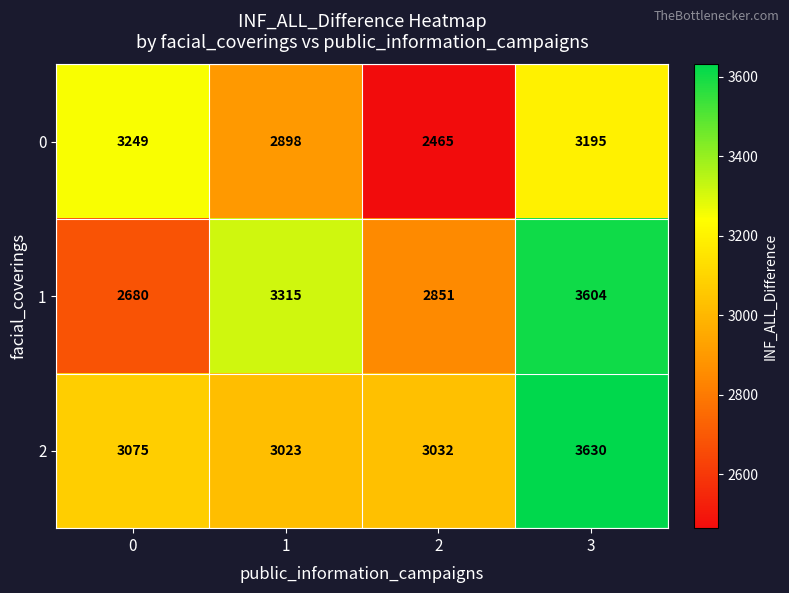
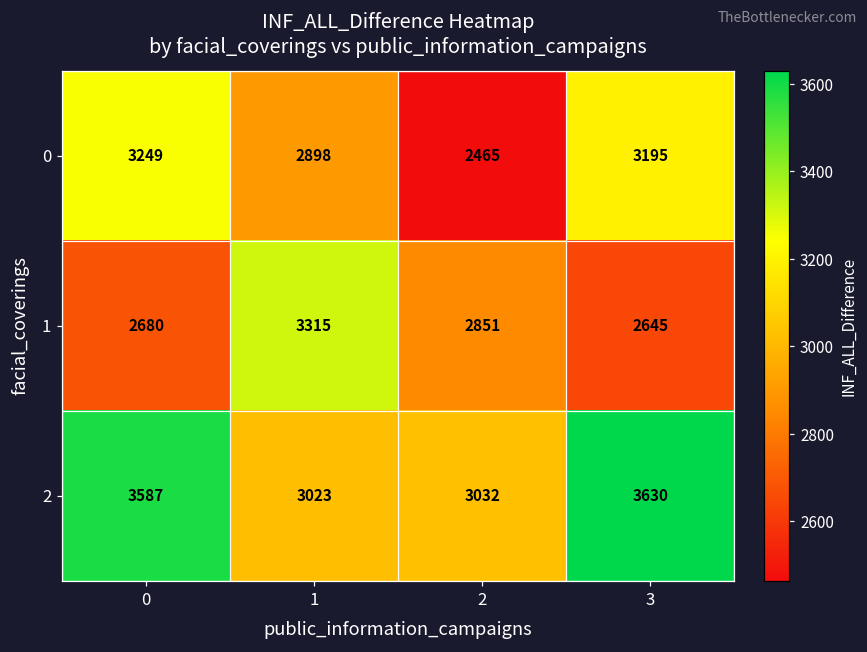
1, 3: 3604 -> 2645
2, 0: 3075 -> 3587
